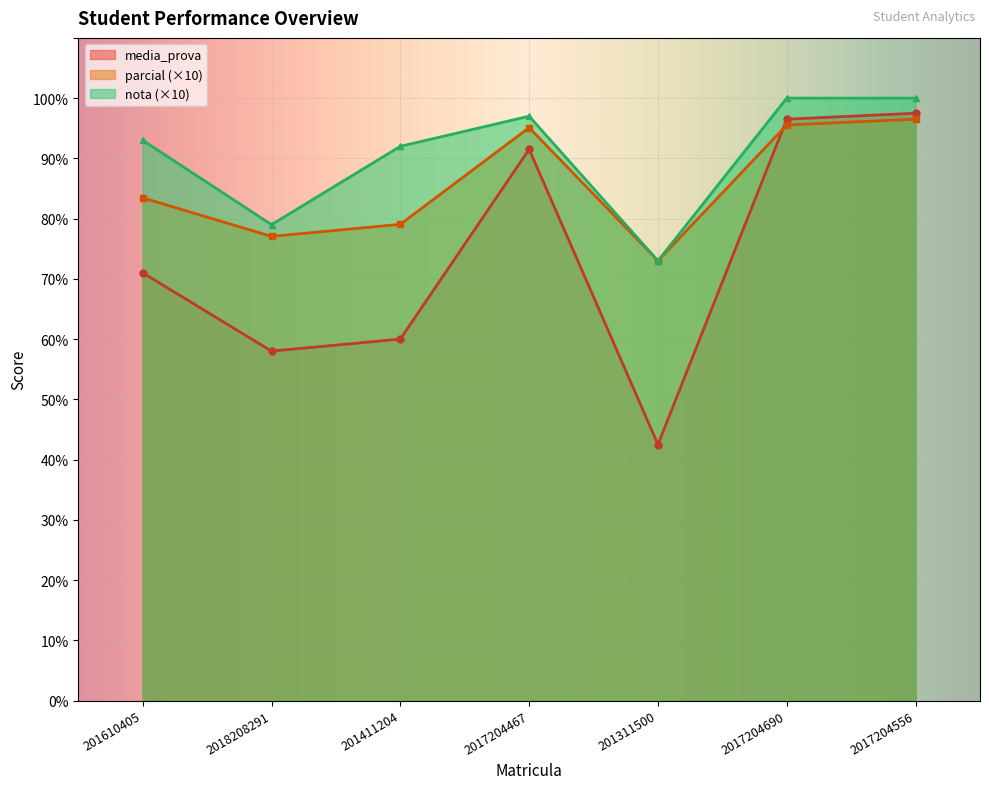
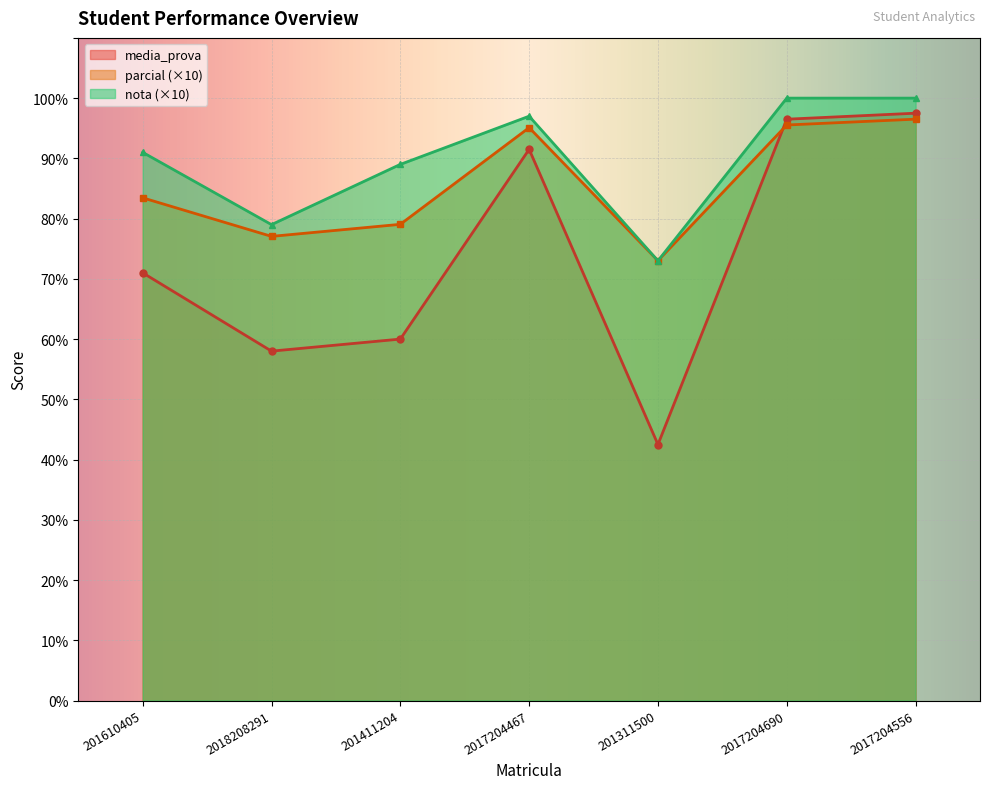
nota (×10), 201610405: 93% -> 91%
nota (×10), 201411204: 92% -> 89%
